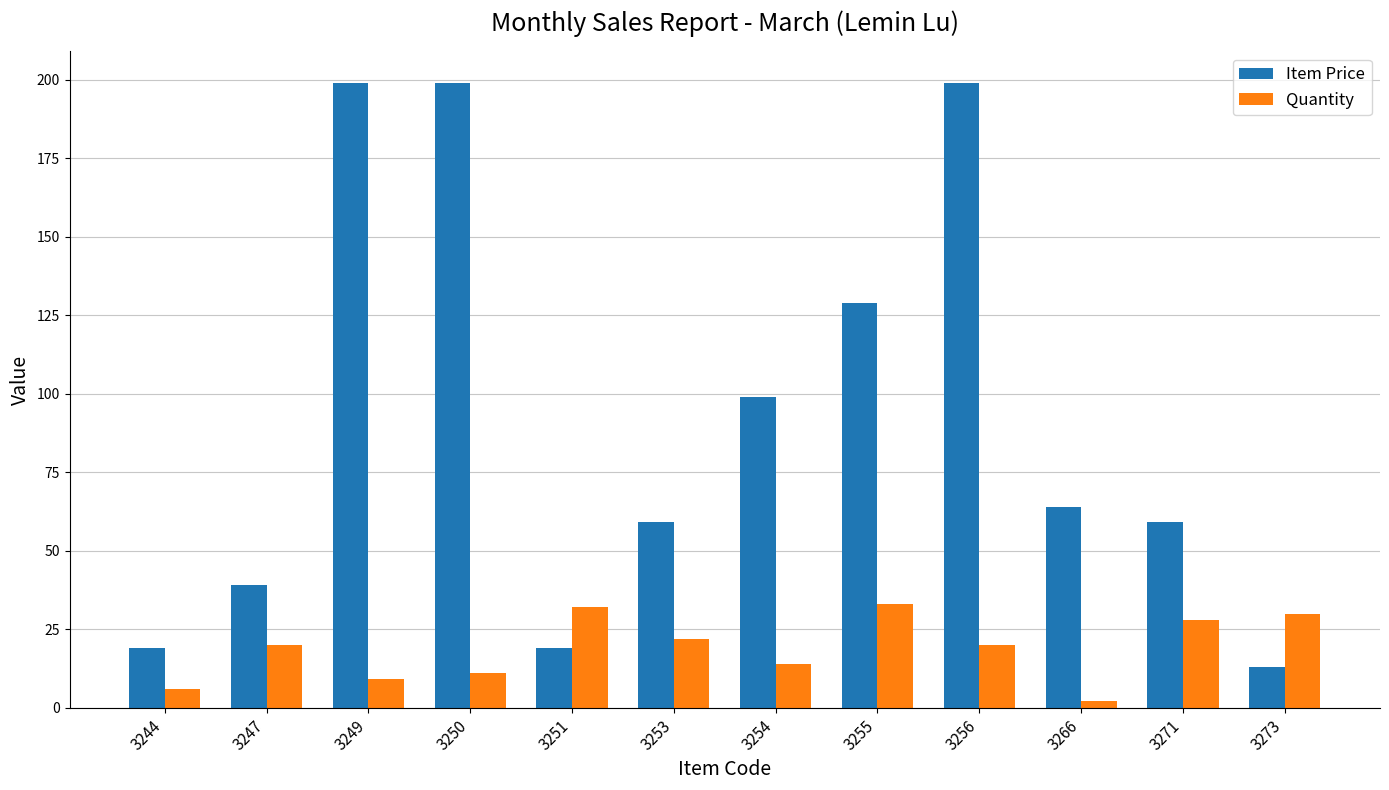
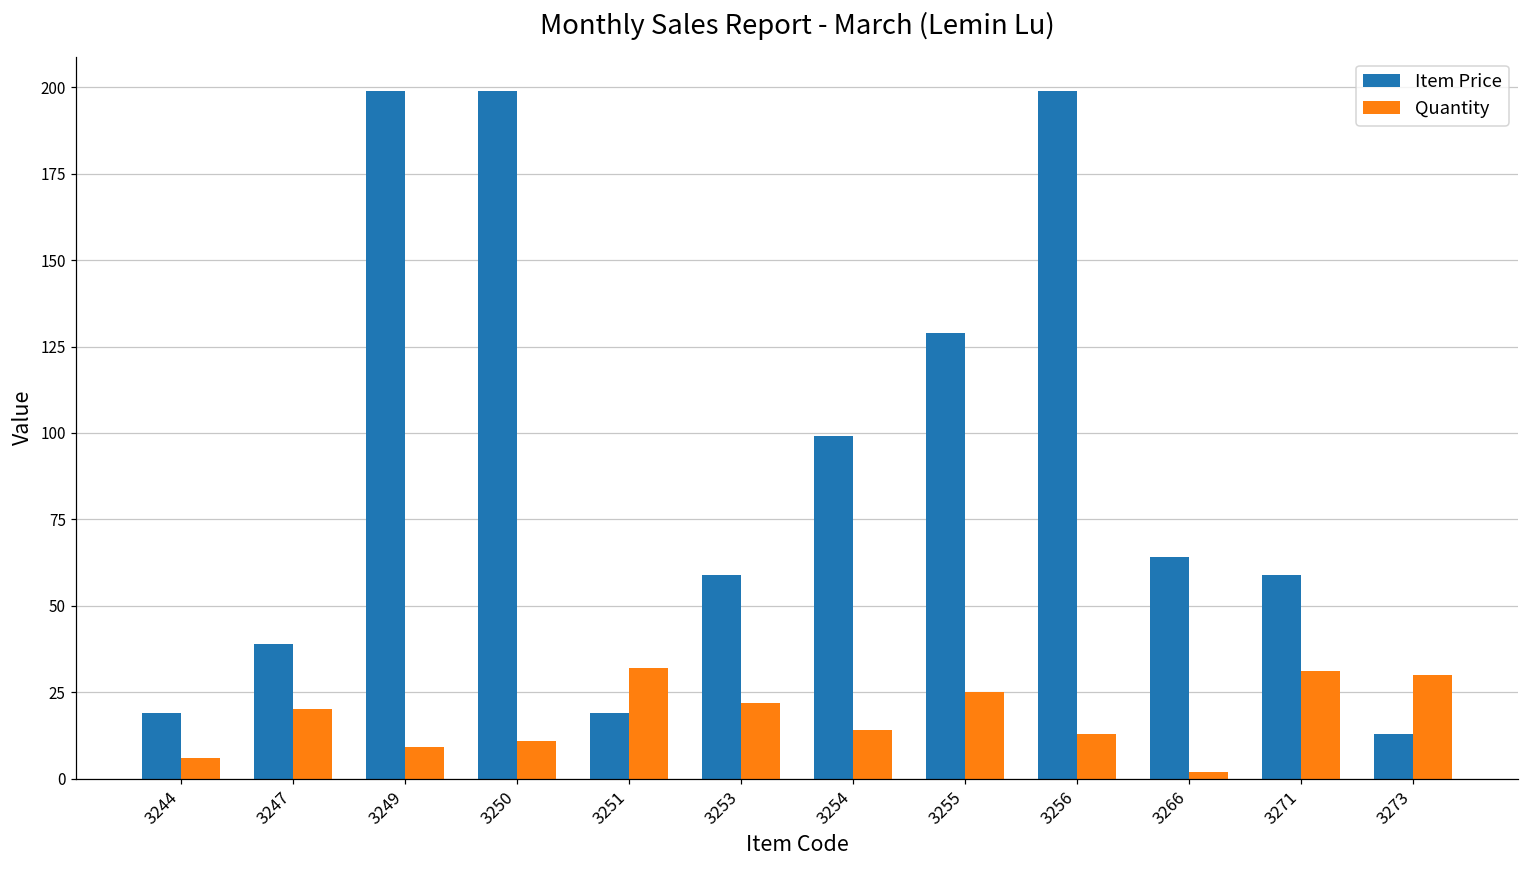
Quantity, 3255: 33 -> 25
Quantity, 3256: 20 -> 13
Quantity, 3271: 28 -> 31
